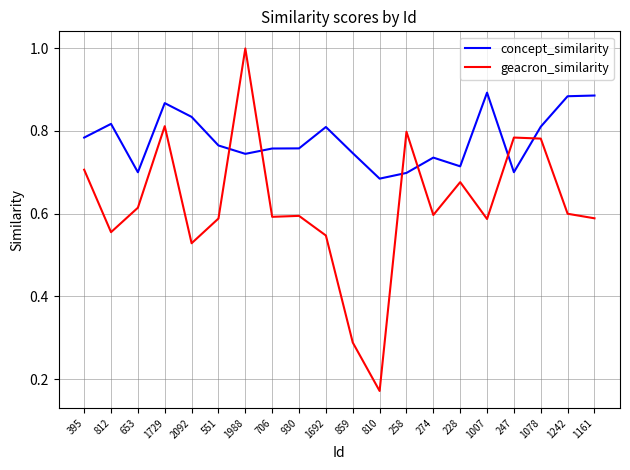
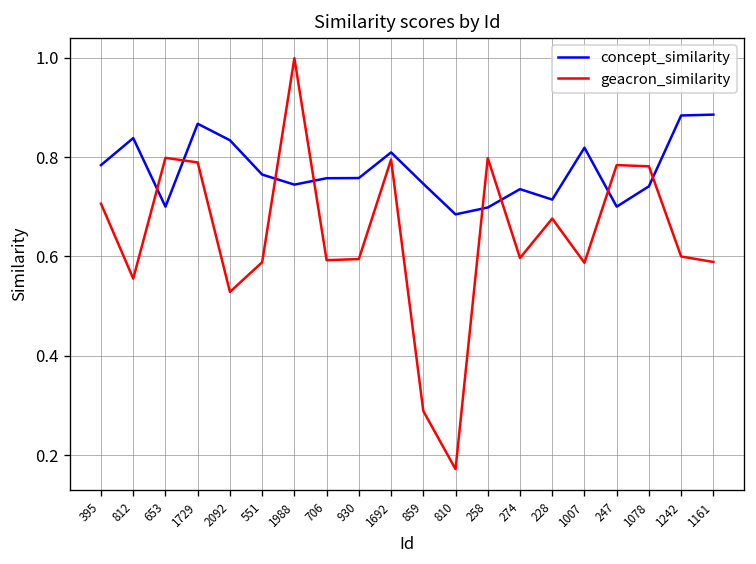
concept_similarity, 812: 0.82 -> 0.84
geacron_similarity, 653: 0.61 -> 0.80
geacron_similarity, 1729: 0.81 -> 0.79
geacron_similarity, 1692: 0.55 -> 0.80
concept_similarity, 1007: 0.89 -> 0.82
concept_similarity, 1078: 0.81 -> 0.74
